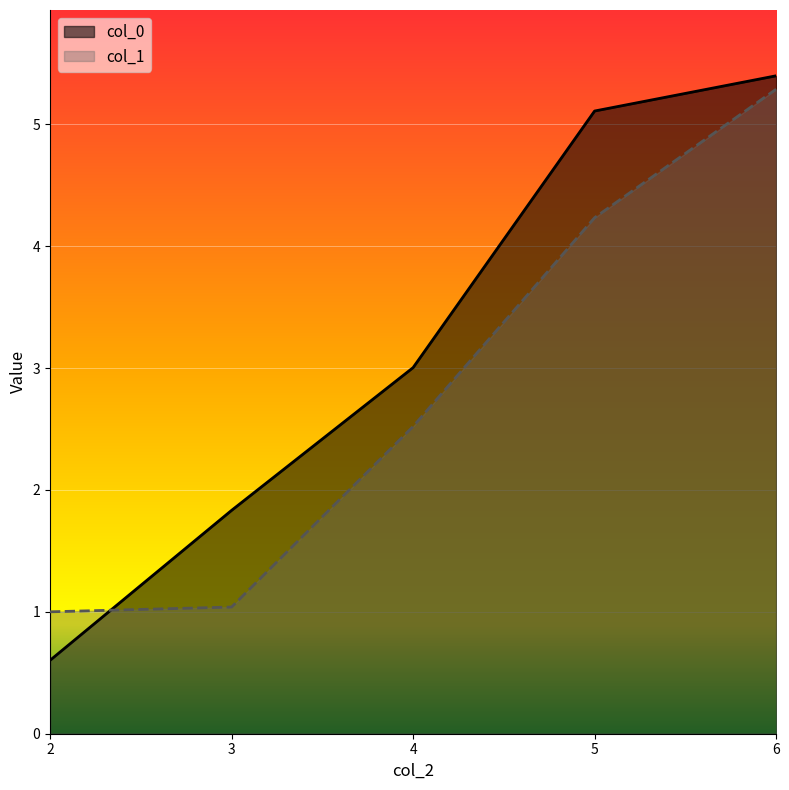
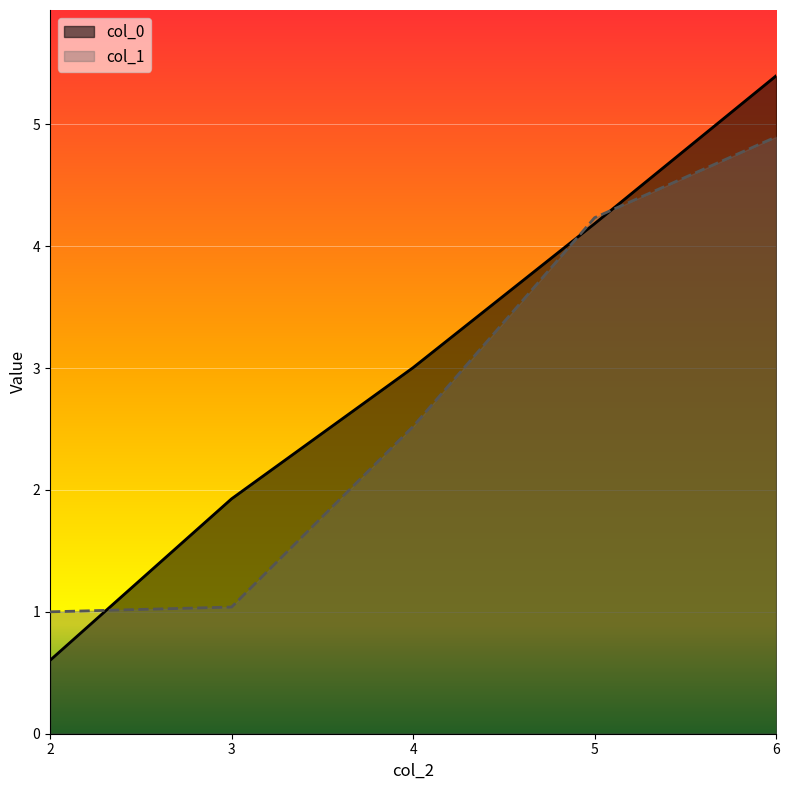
col_0, 3: 1.83 -> 1.93
col_0, 5: 5.11 -> 4.18
col_1, 6: 5.29 -> 4.90
